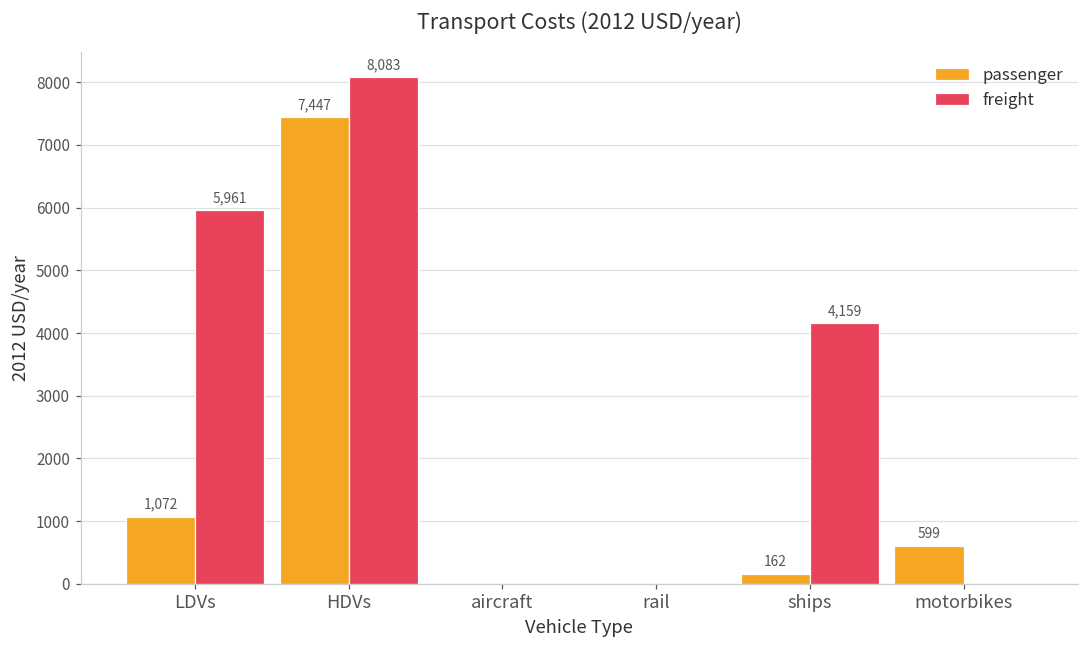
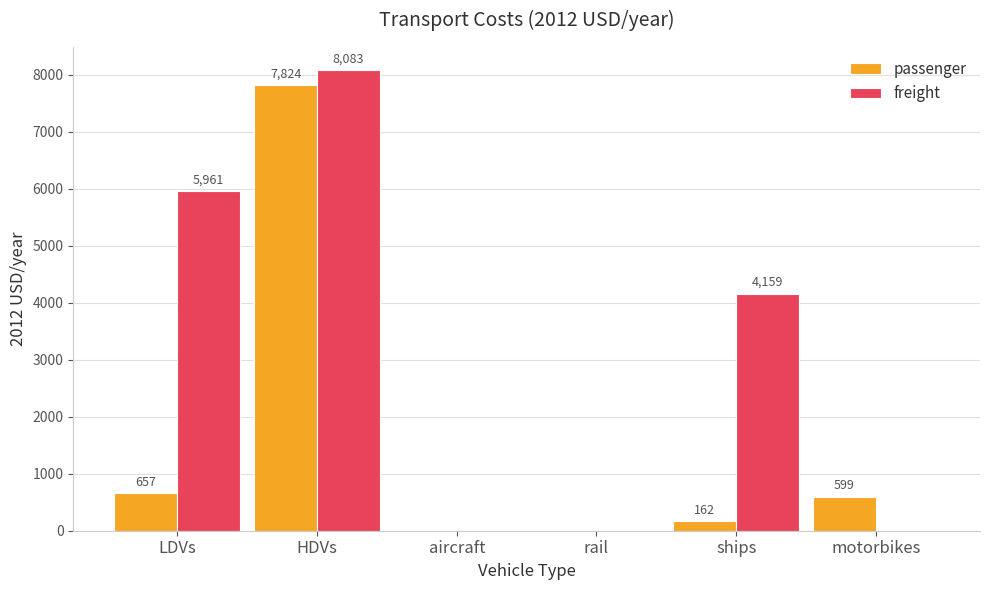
passenger, LDVs: 1,072 -> 657
passenger, HDVs: 7,447 -> 7,824
